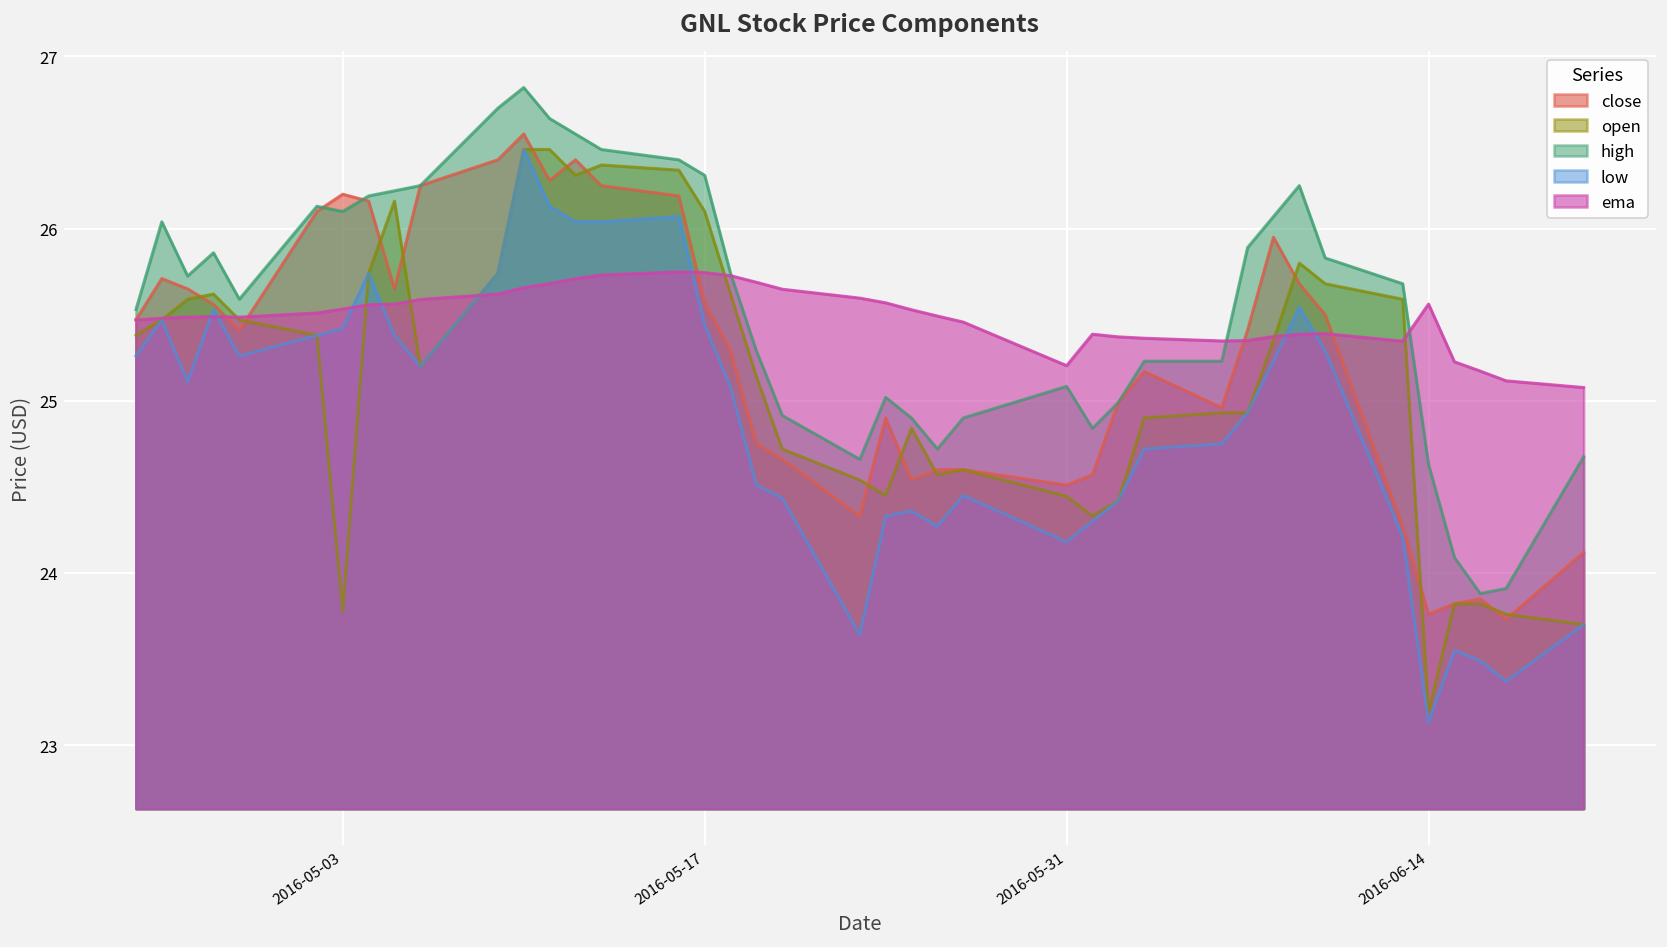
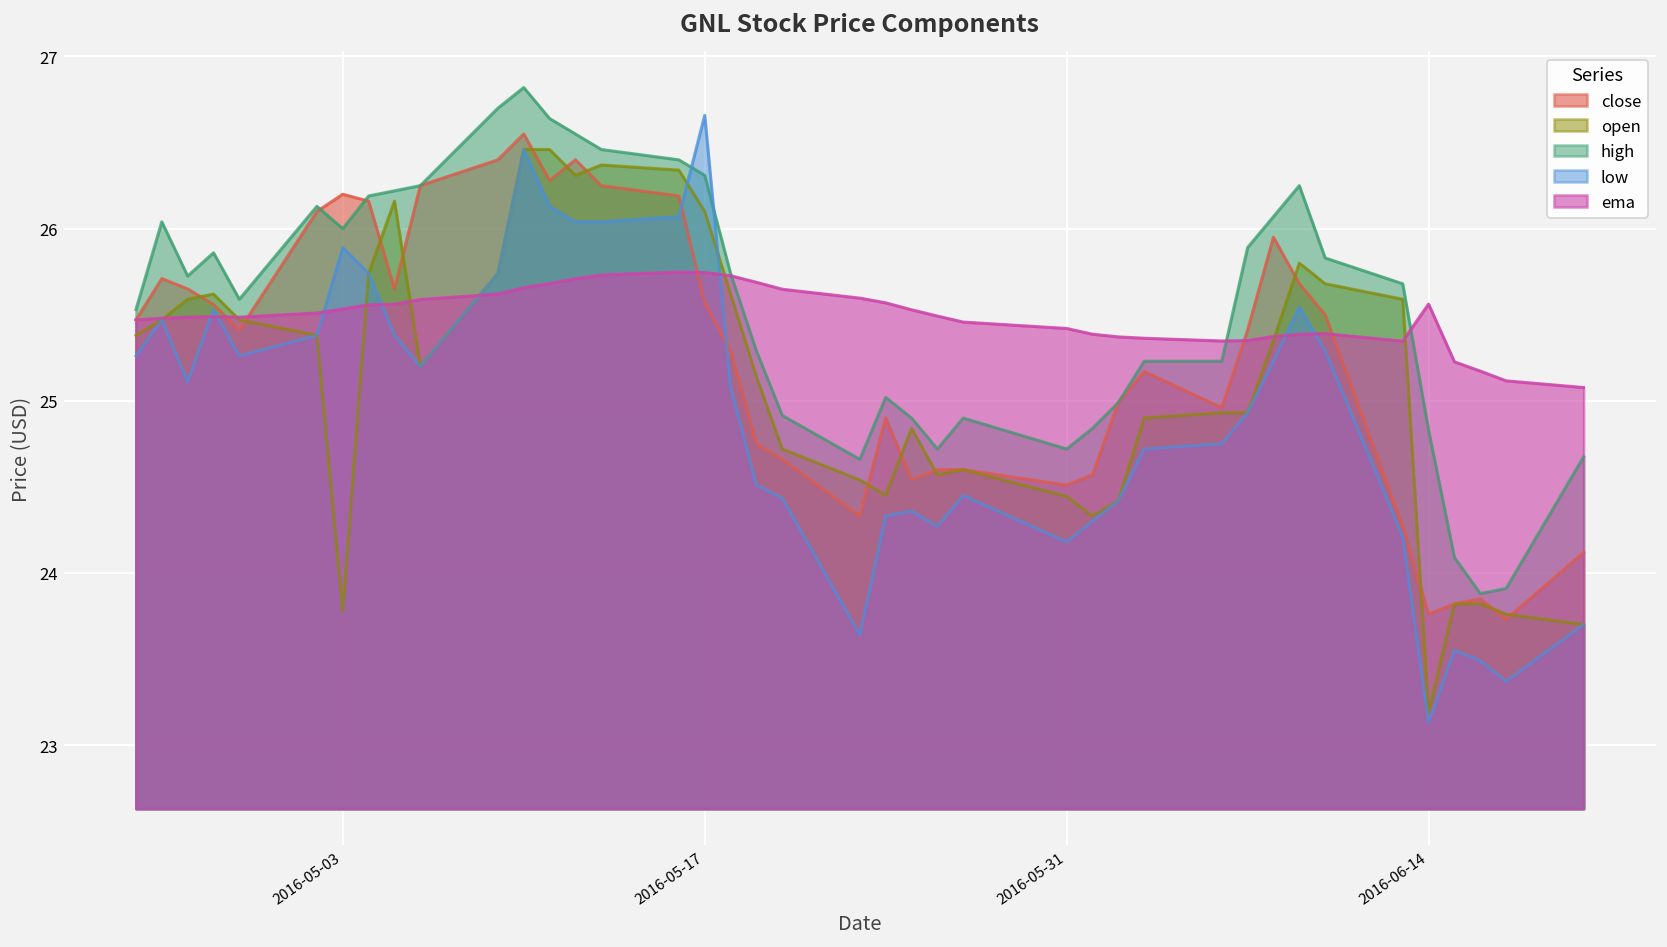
high, 2016-05-03: 26.1 -> 26.0
low, 2016-05-03: 25.42 -> 25.89
low, 2016-05-17: 25.44 -> 26.66
high, 2016-05-31: 25.08 -> 24.72
ema, 2016-05-31: 25.20 -> 25.42
high, 2016-06-14: 24.63 -> 24.83
